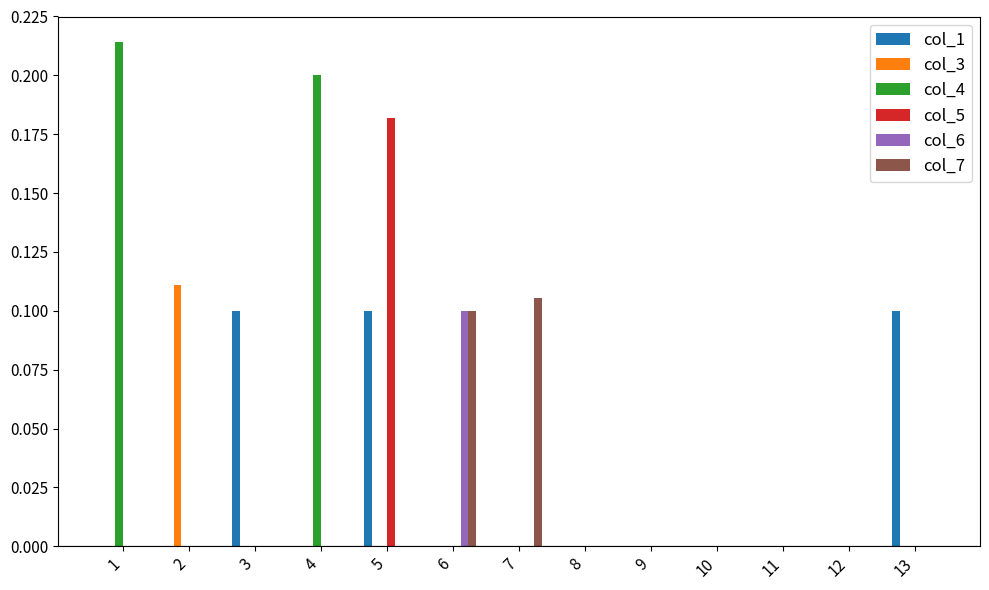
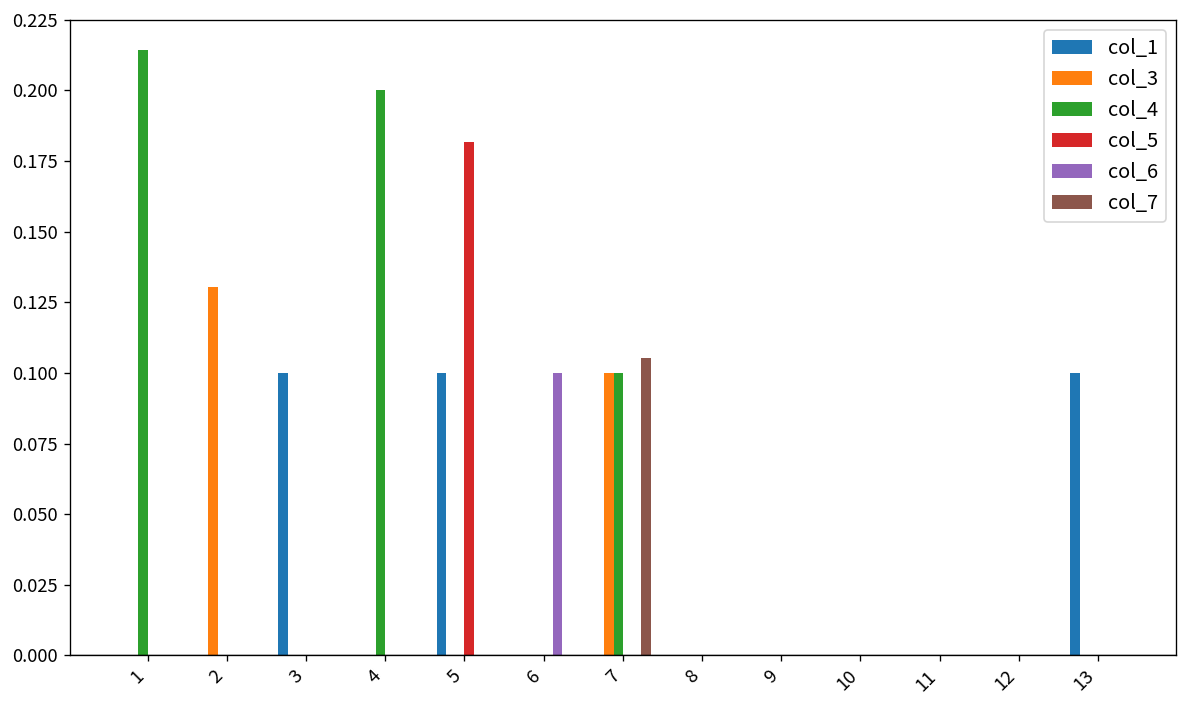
col_3, 2: 0.111 -> 0.130
col_7, 6: 0.1 -> 0.0
col_3, 7: 0.0 -> 0.1
col_4, 7: 0.0 -> 0.1
